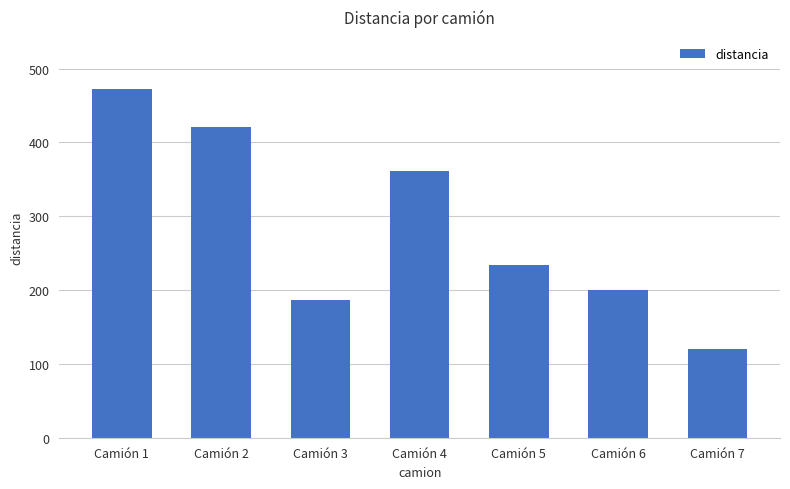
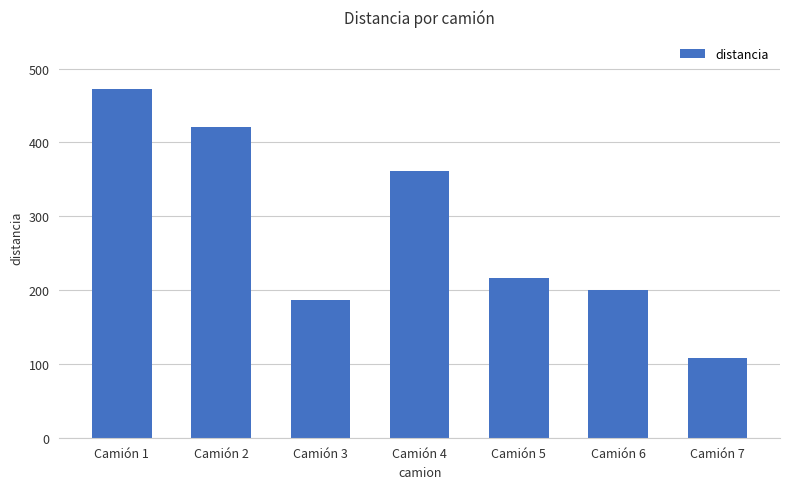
Camión 5: 230 -> 220
Camión 7: 120 -> 110
